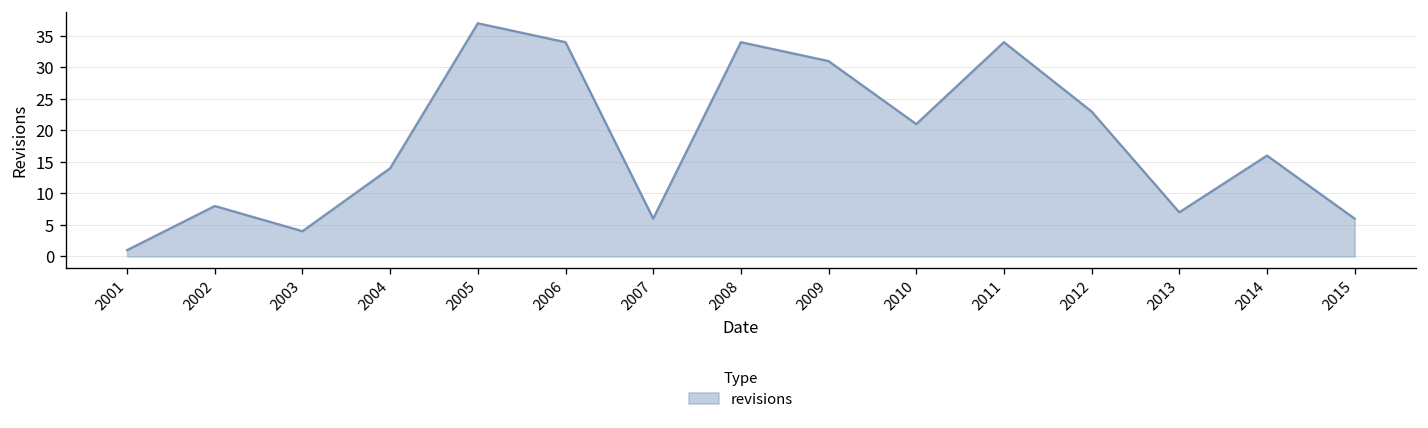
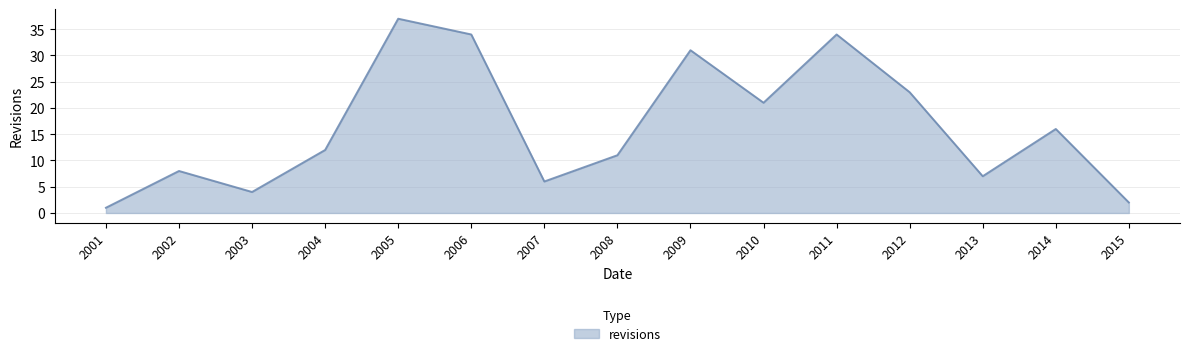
2004: 14 -> 12
2008: 34 -> 11
2015: 6 -> 2
